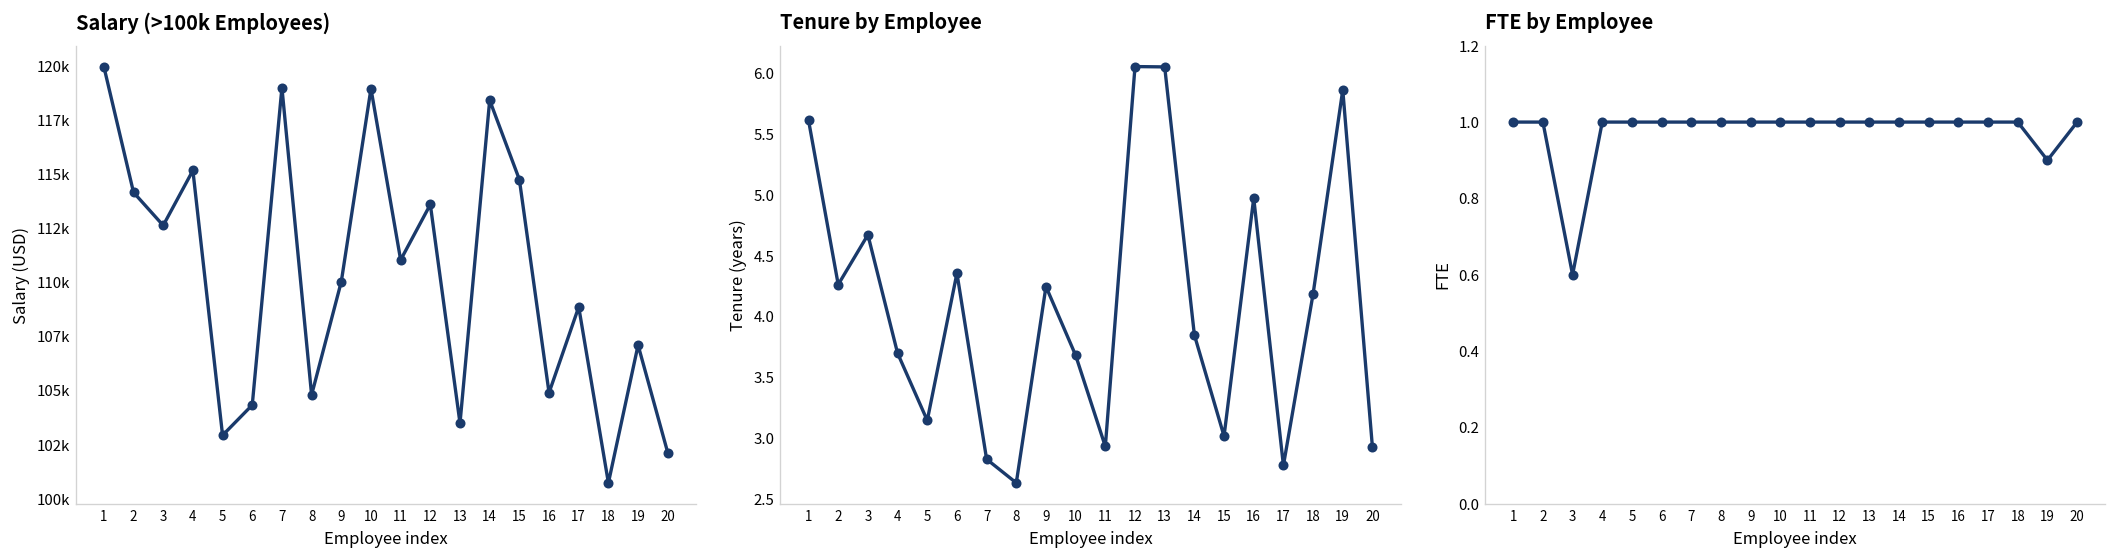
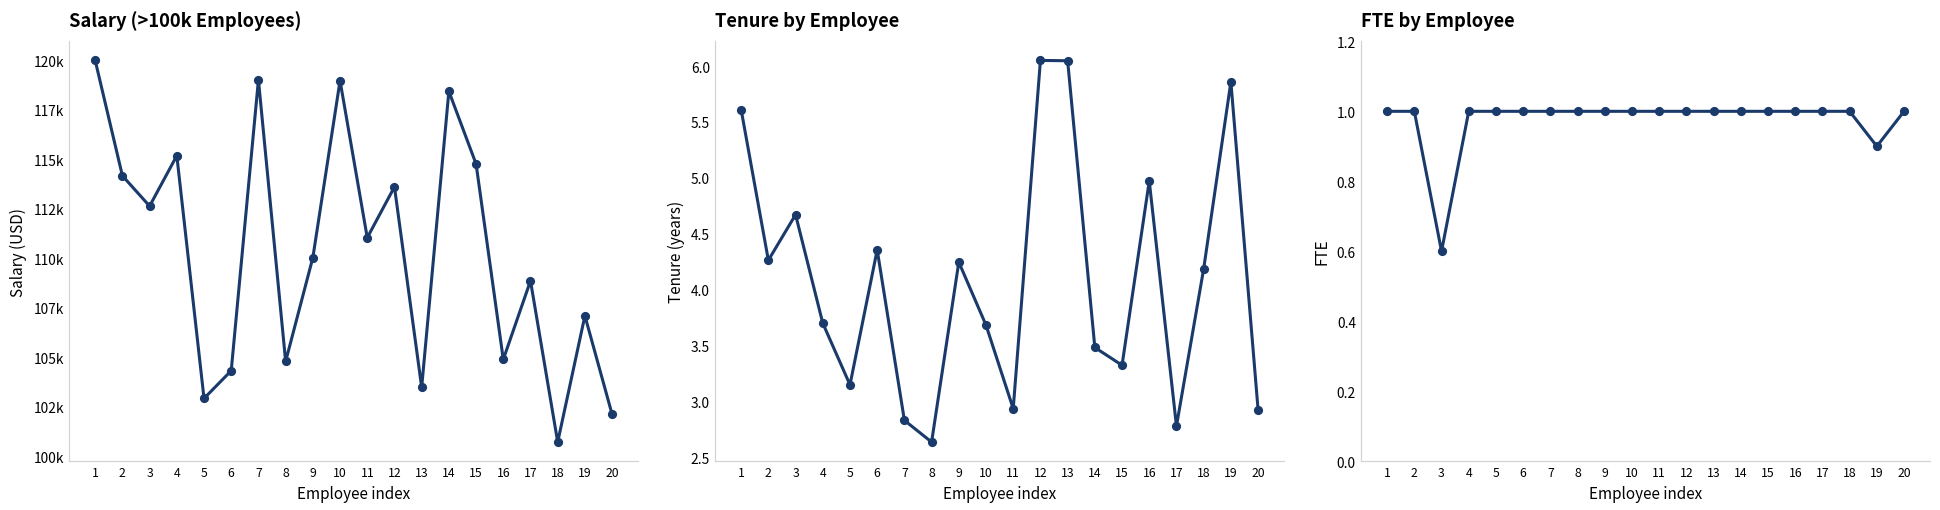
Tenure by Employee, 14: 3.85 -> 3.48
Tenure by Employee, 15: 3.02 -> 3.32
